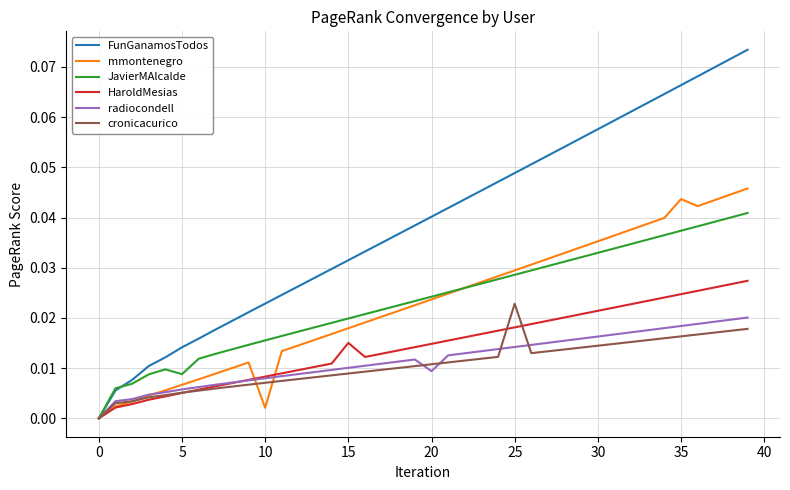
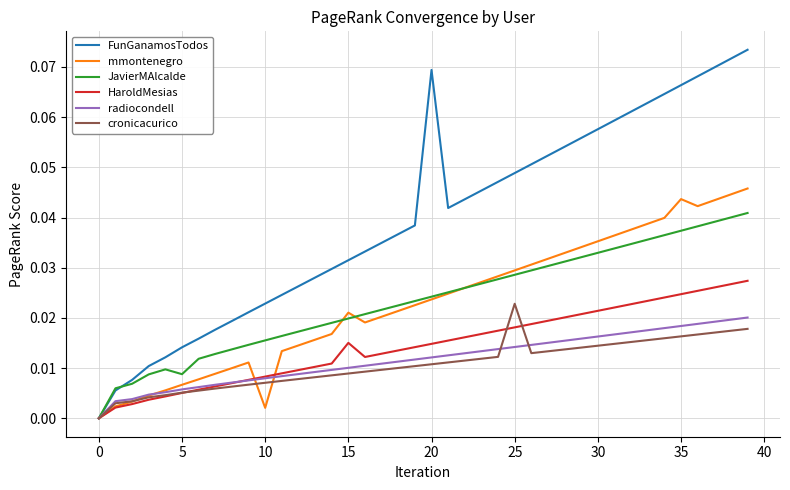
mmontenegro, 15: 0.018 -> 0.021
FunGanamosTodos, 20: 0.040 -> 0.069
radiocondell, 20: 0.009 -> 0.012
